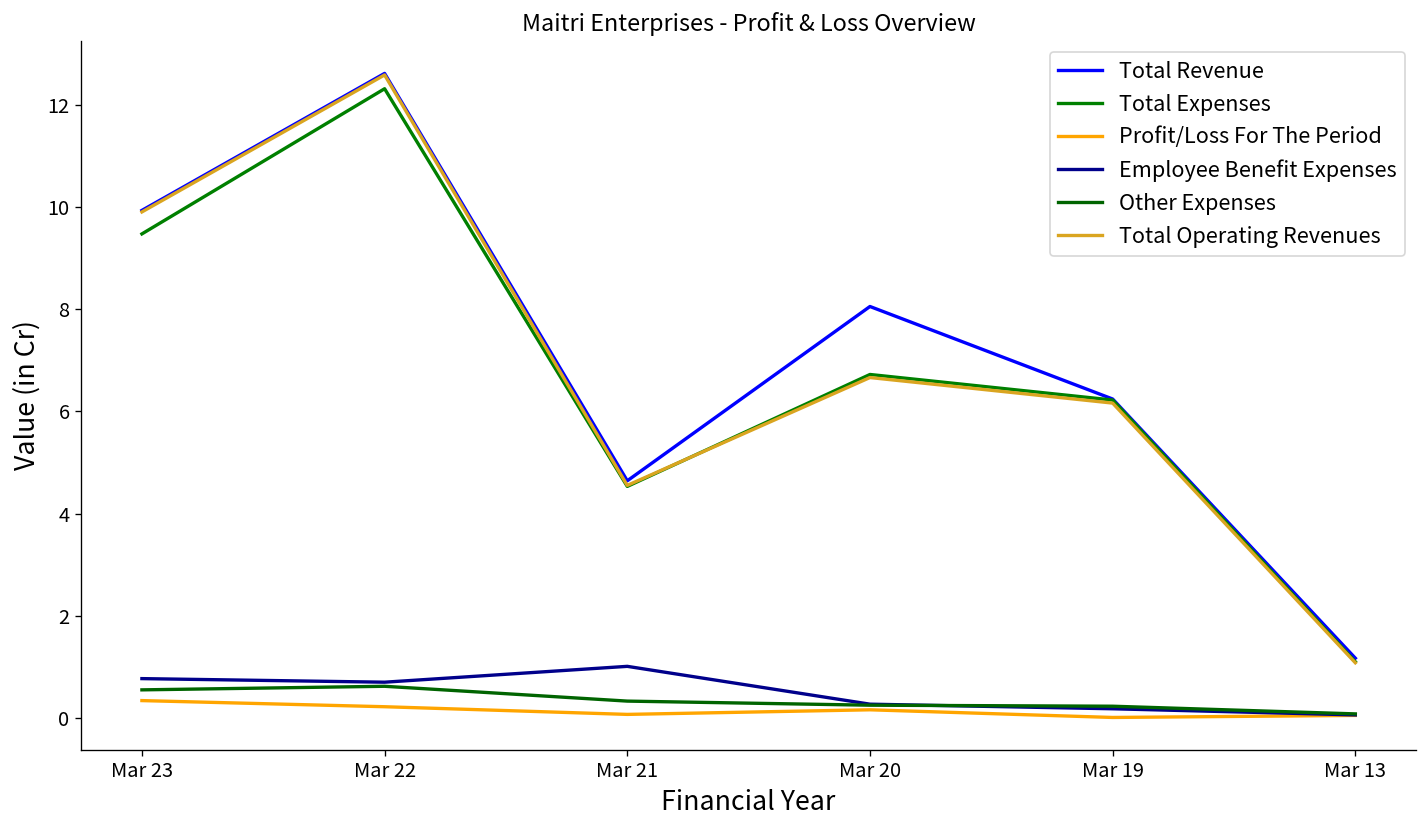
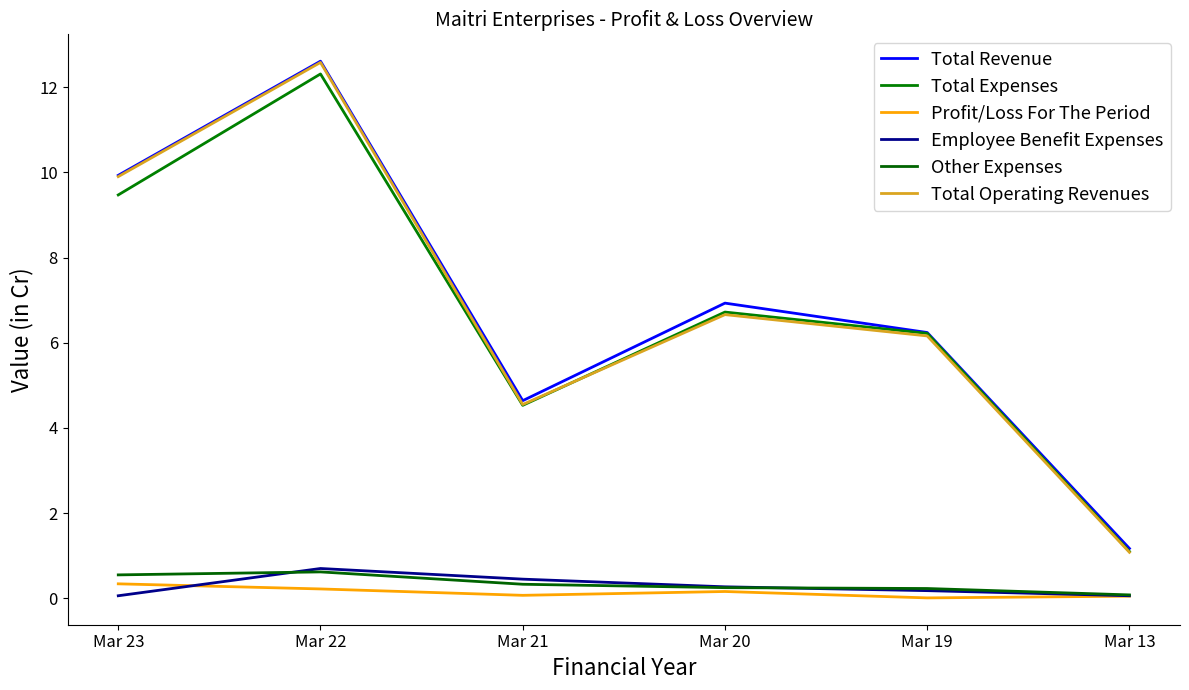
Employee Benefit Expenses, Mar 23: 0.8 -> 0.1
Employee Benefit Expenses, Mar 21: 1.0 -> 0.5
Total Revenue, Mar 20: 8.1 -> 6.9
